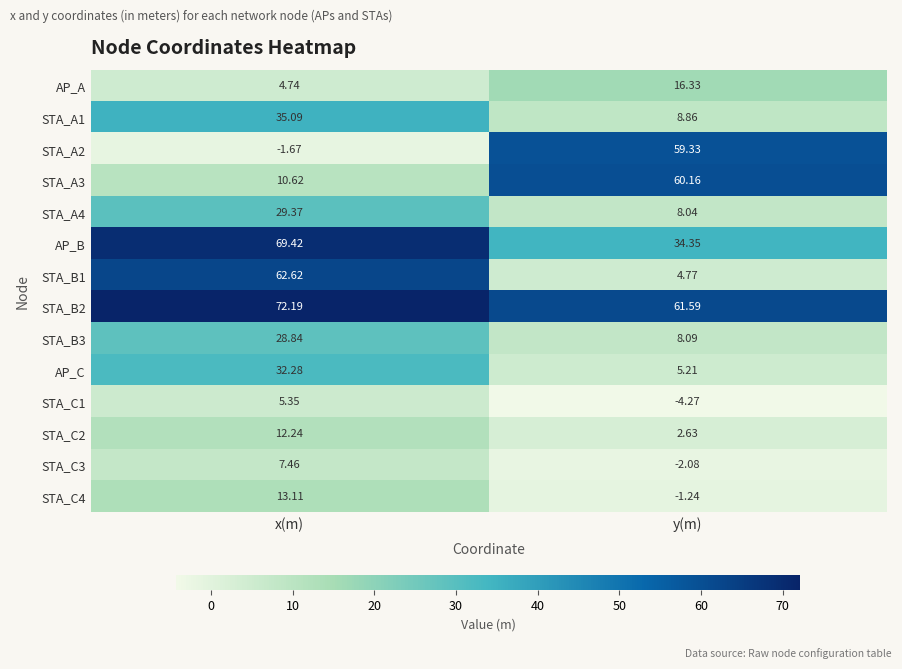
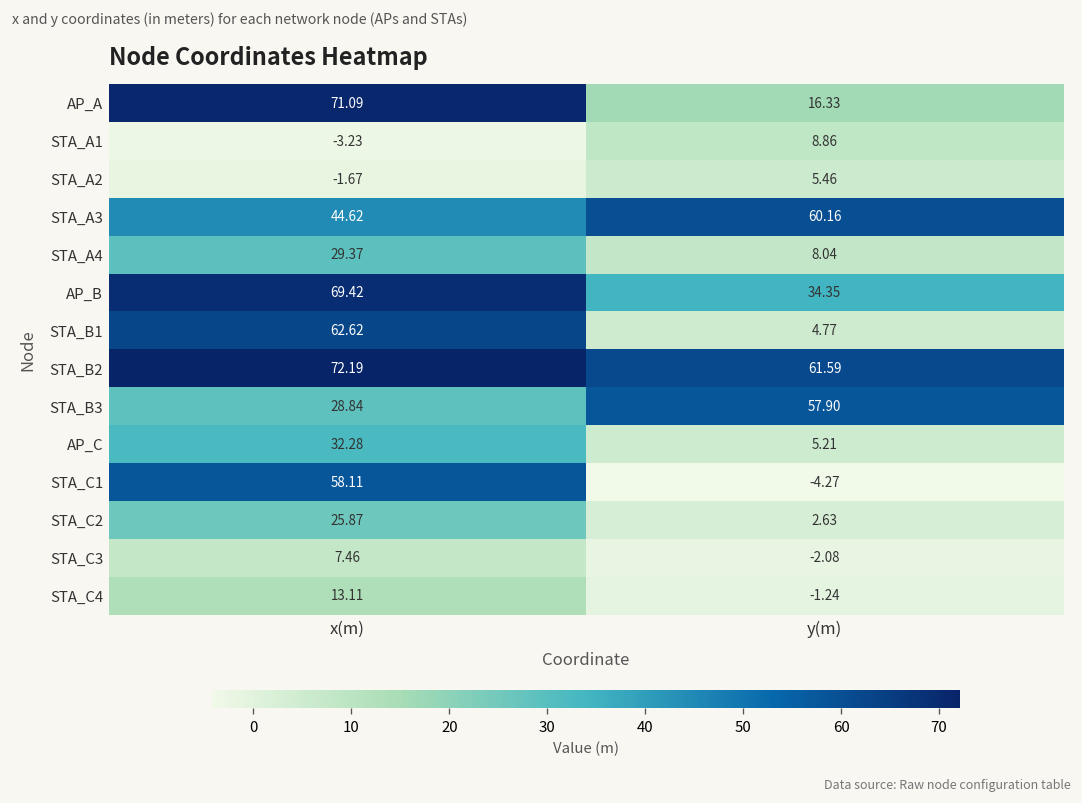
AP_A, x(m): 4.74 -> 71.09
STA_A1, x(m): 35.09 -> -3.23
STA_A2, y(m): 59.33 -> 5.46
STA_A3, x(m): 10.62 -> 44.62
STA_B3, y(m): 8.09 -> 57.90
STA_C1, x(m): 5.35 -> 58.11
STA_C2, x(m): 12.24 -> 25.87
